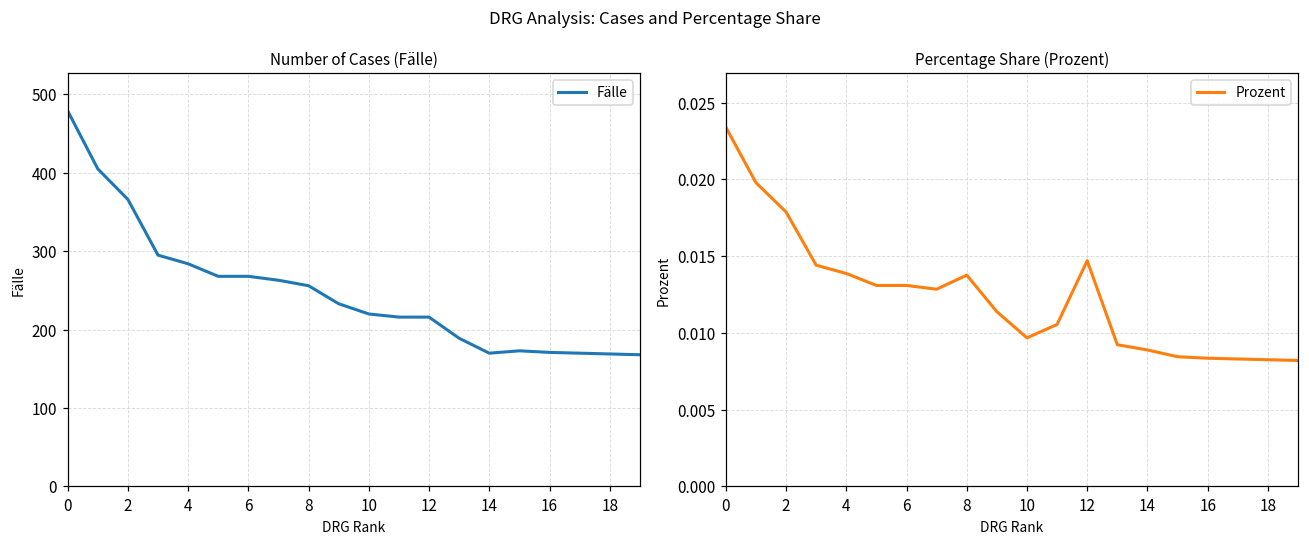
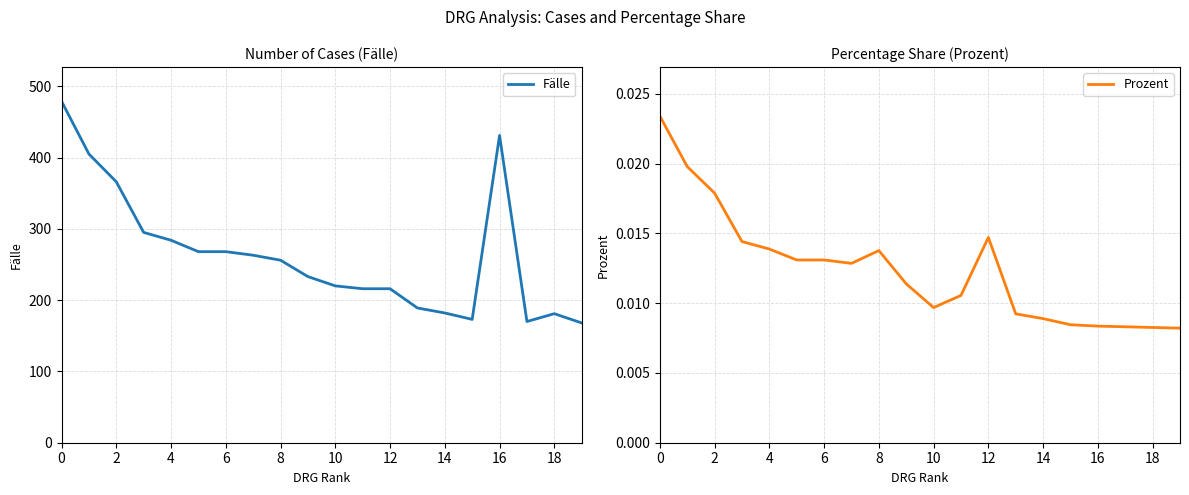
Number of Cases (Fälle), 14: 170 -> 180
Number of Cases (Fälle), 16: 170 -> 430
Number of Cases (Fälle), 18: 170 -> 180
